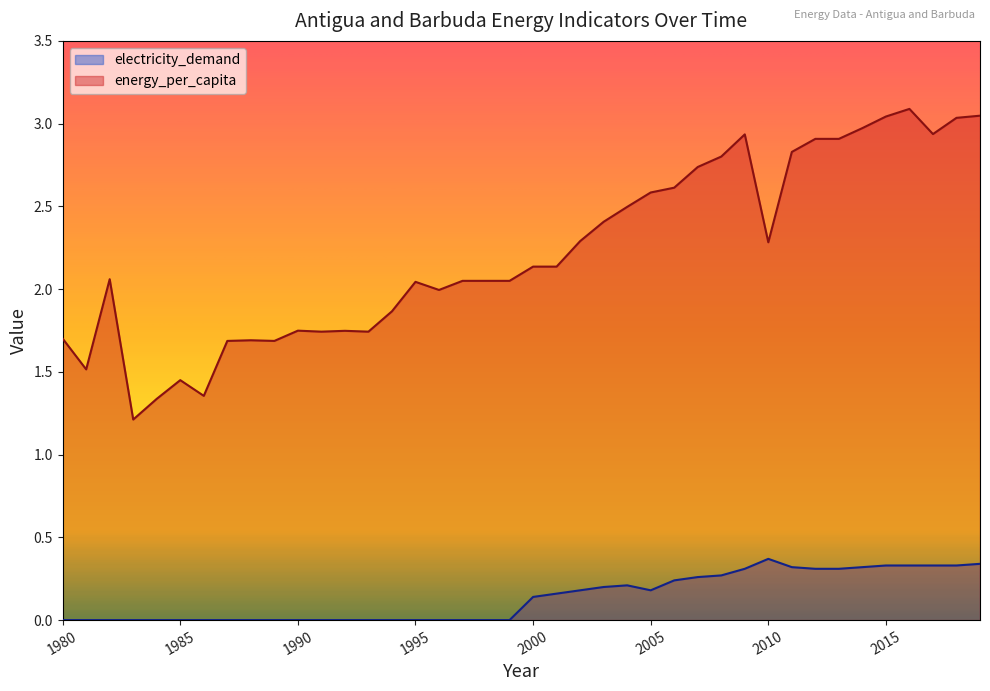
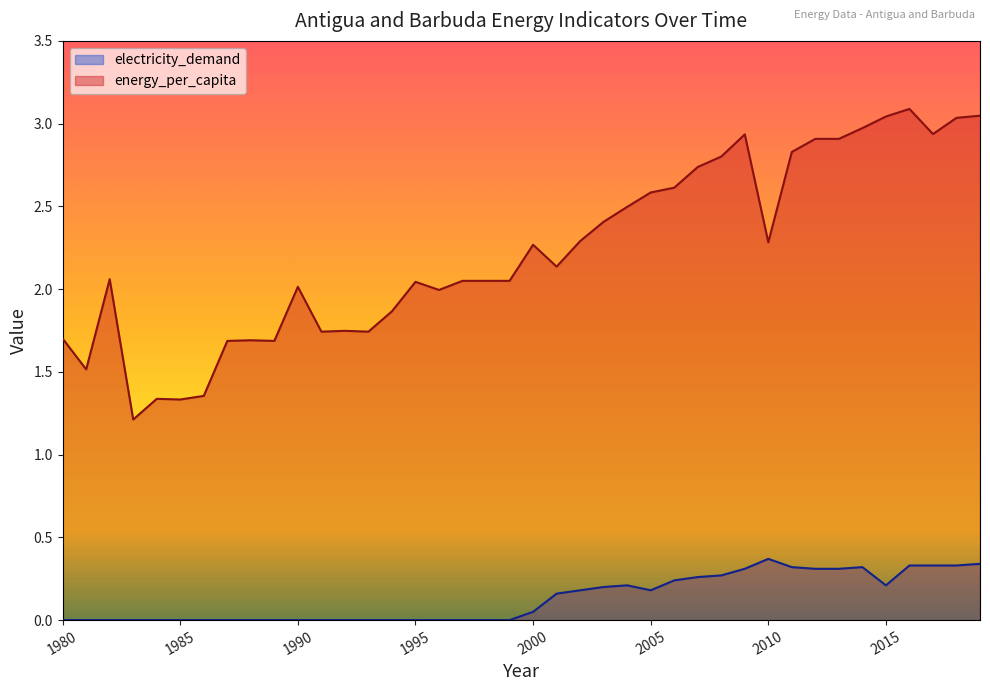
energy_per_capita, 1985: 1.45 -> 1.33
energy_per_capita, 1990: 1.75 -> 2.01
electricity_demand, 2000: 0.14 -> 0.05
energy_per_capita, 2000: 2.14 -> 2.27
electricity_demand, 2015: 0.33 -> 0.21
